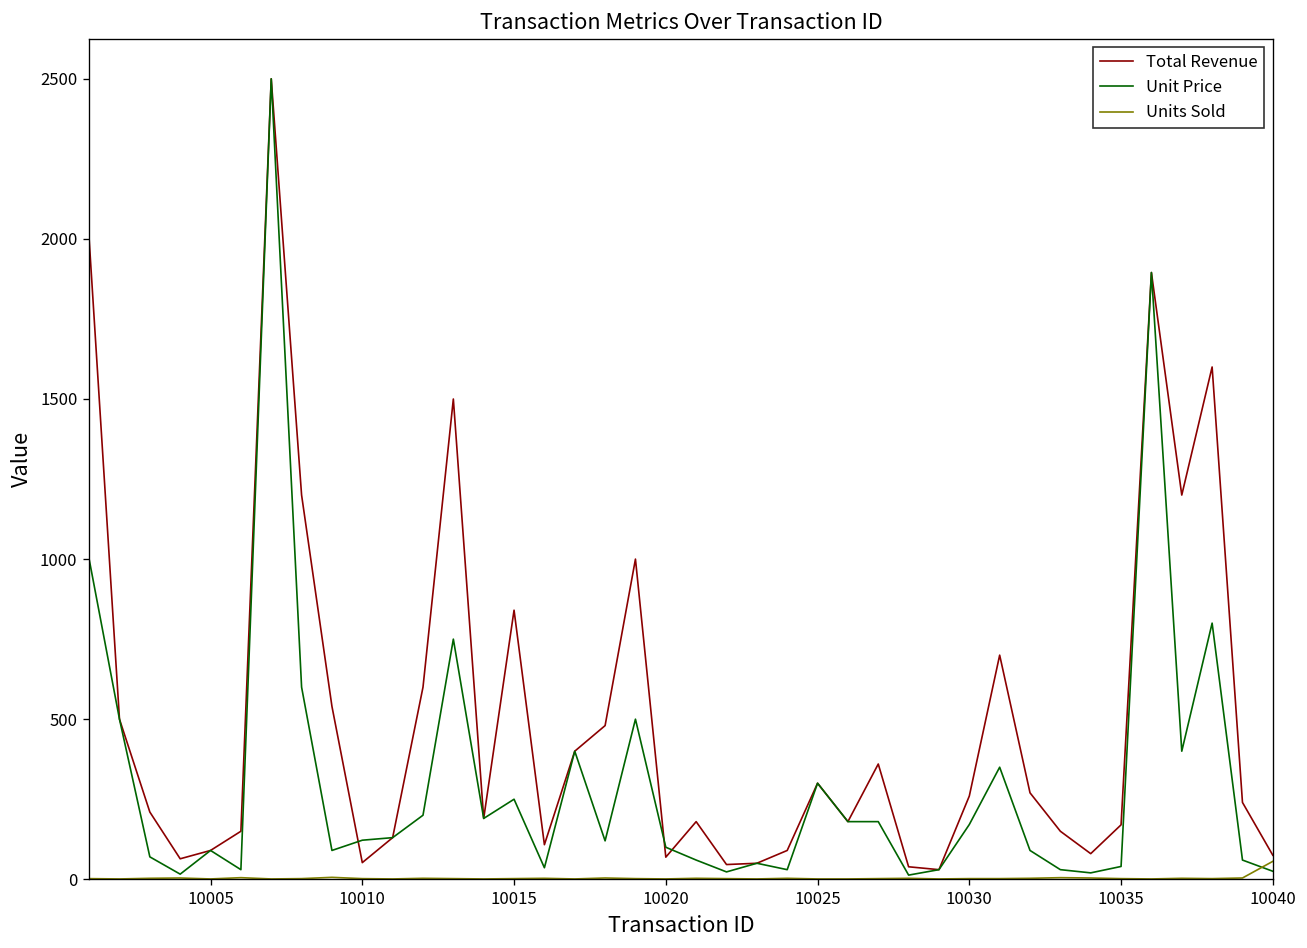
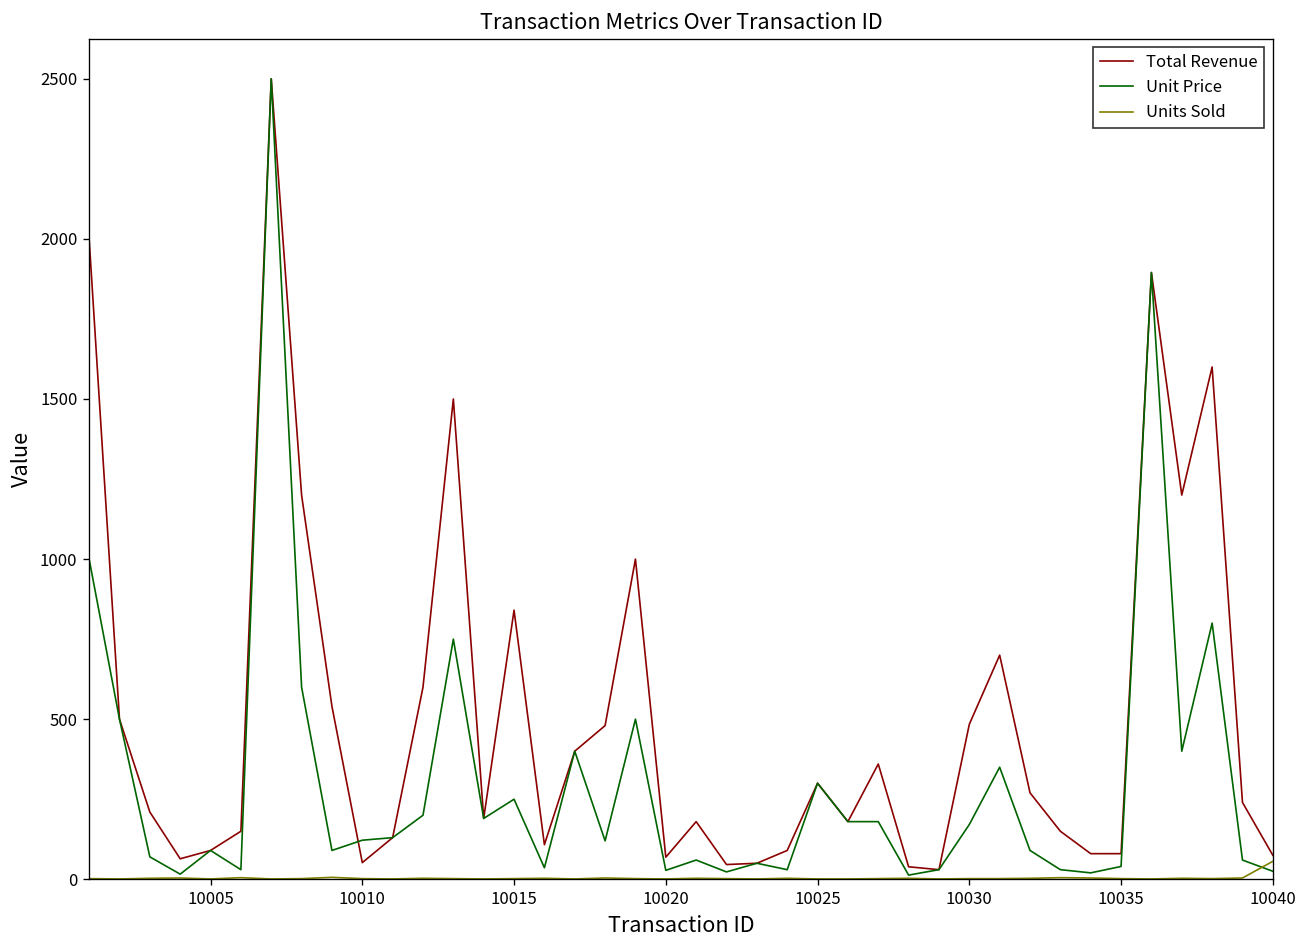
Unit Price, 10020: 100 -> 30
Total Revenue, 10030: 260 -> 480
Total Revenue, 10035: 170 -> 80
